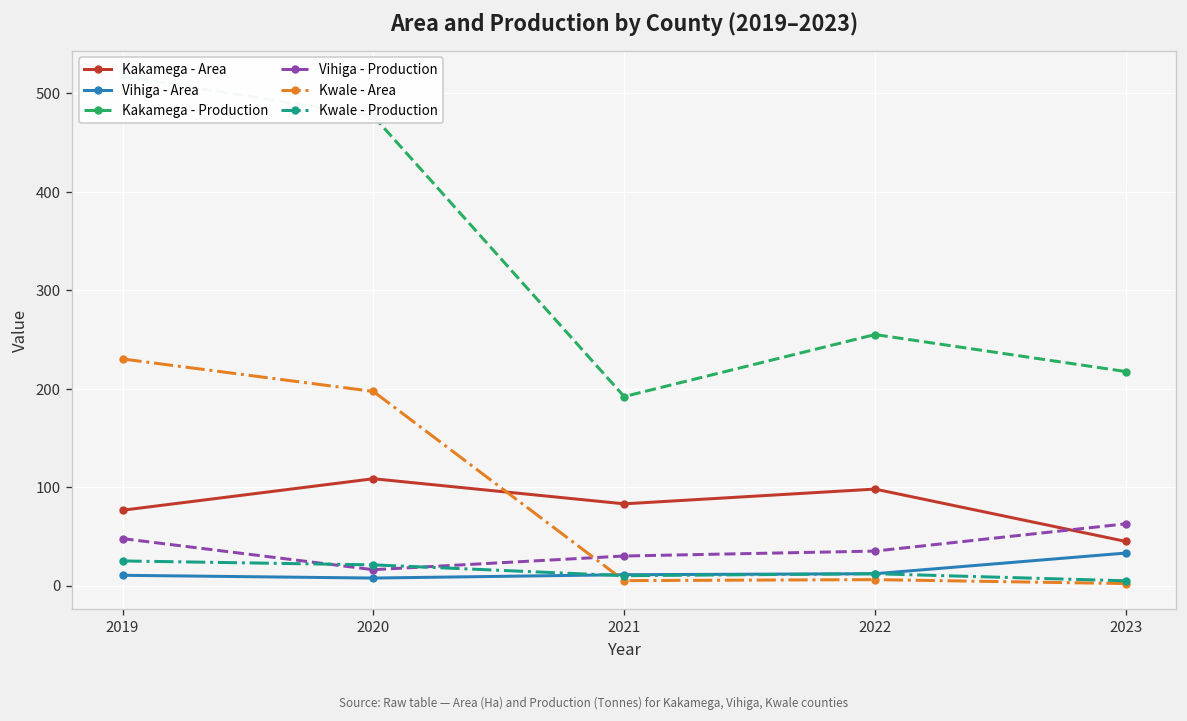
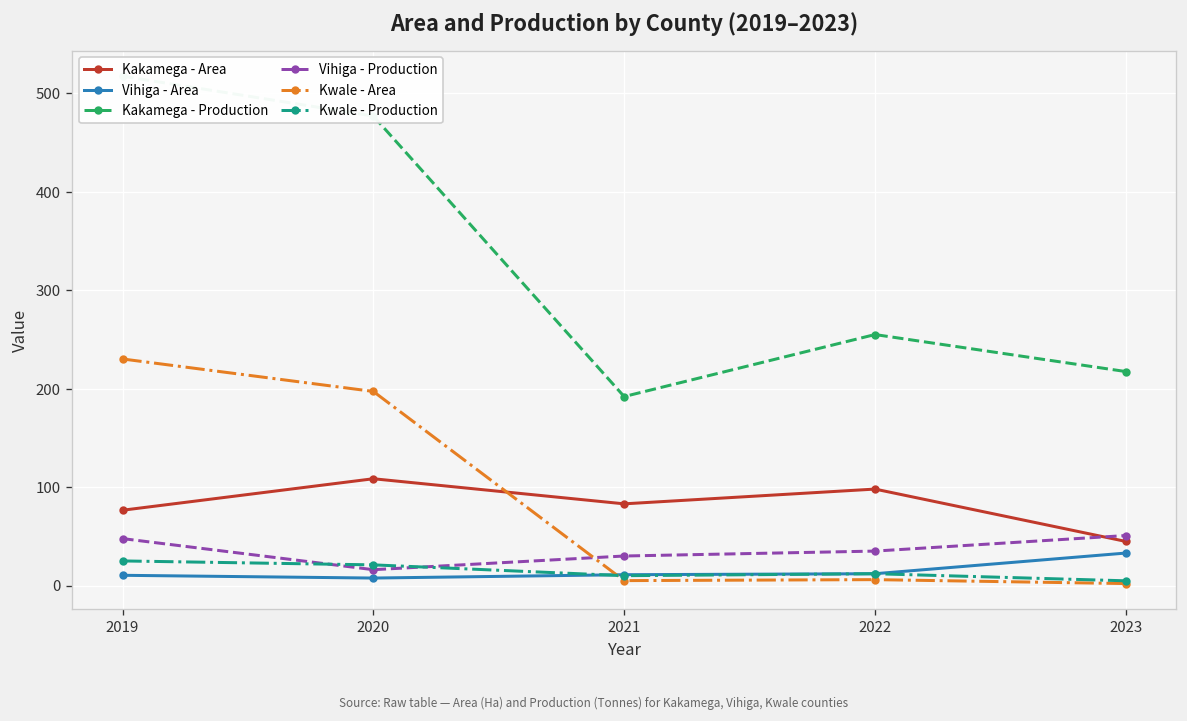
Vihiga - Production, 2023: 60 -> 50
